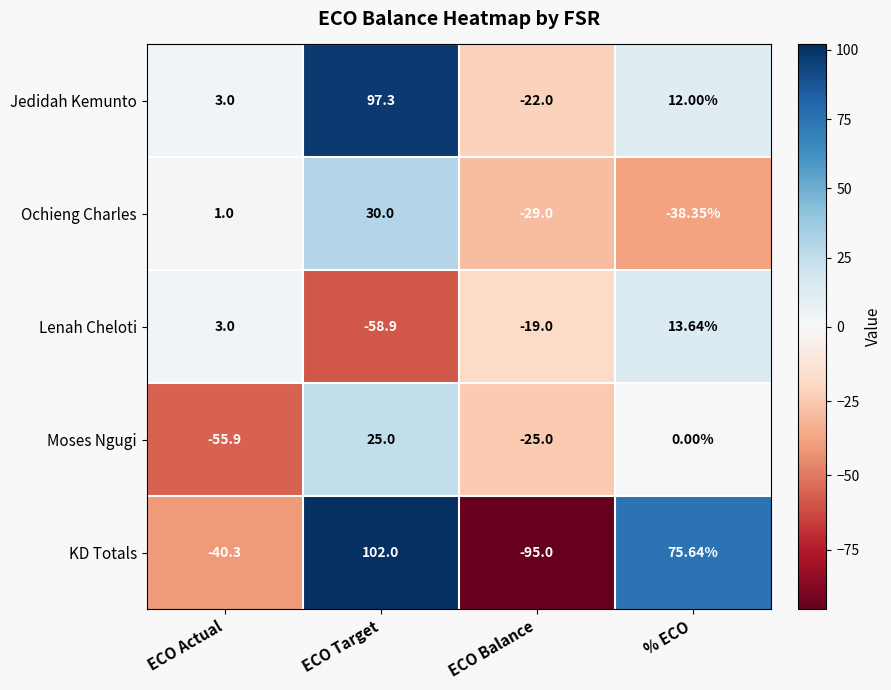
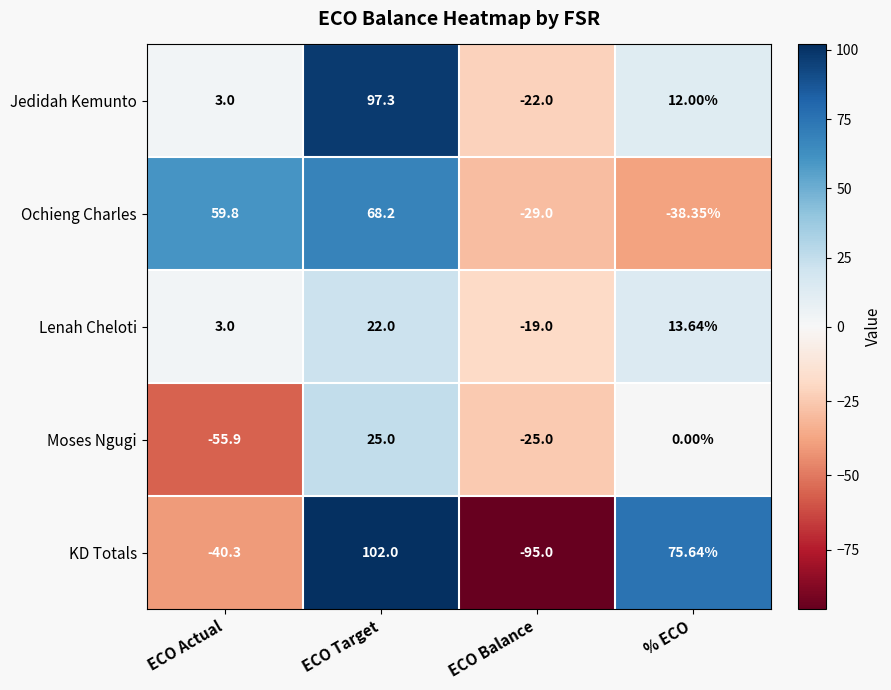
Ochieng Charles, ECO Actual: 1.0 -> 59.8
Ochieng Charles, ECO Target: 30.0 -> 68.2
Lenah Cheloti, ECO Target: -58.9 -> 22.0
